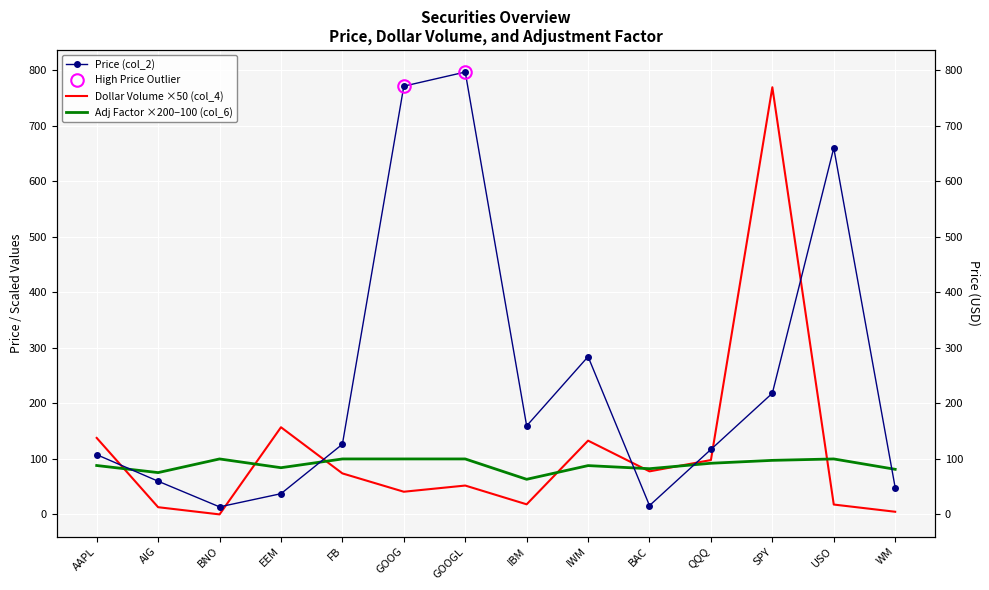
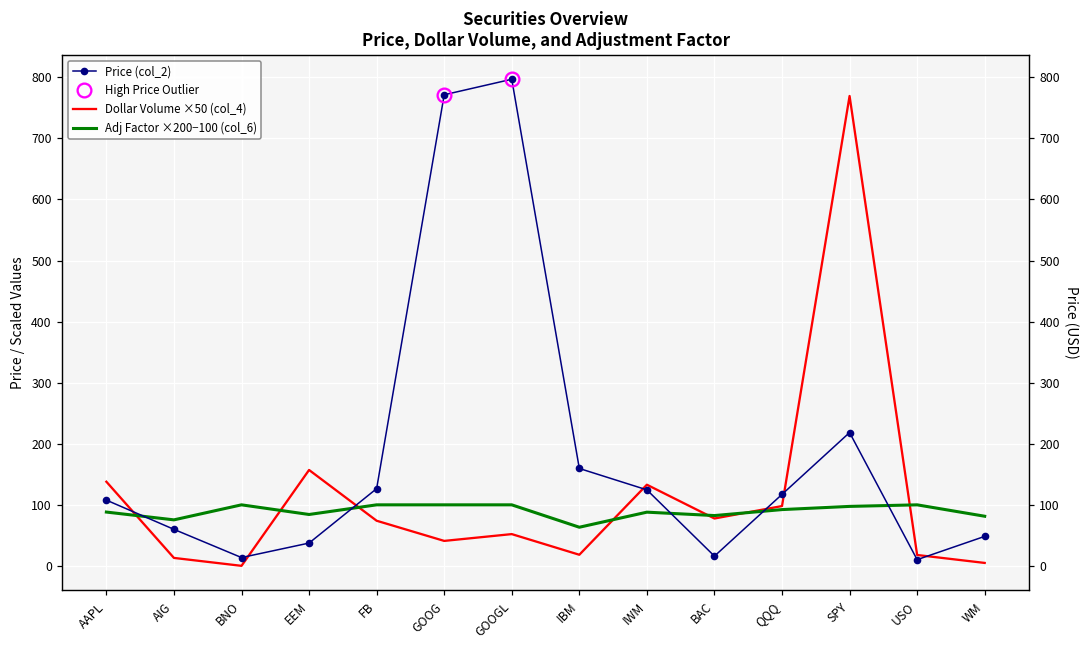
Price (col_2), IWM: 280 -> 120
Price (col_2), USO: 660 -> 10
